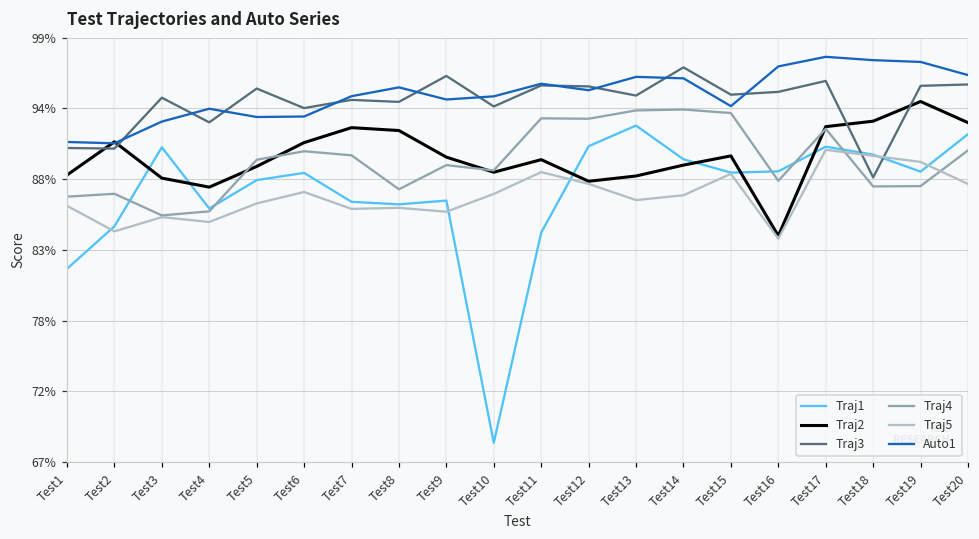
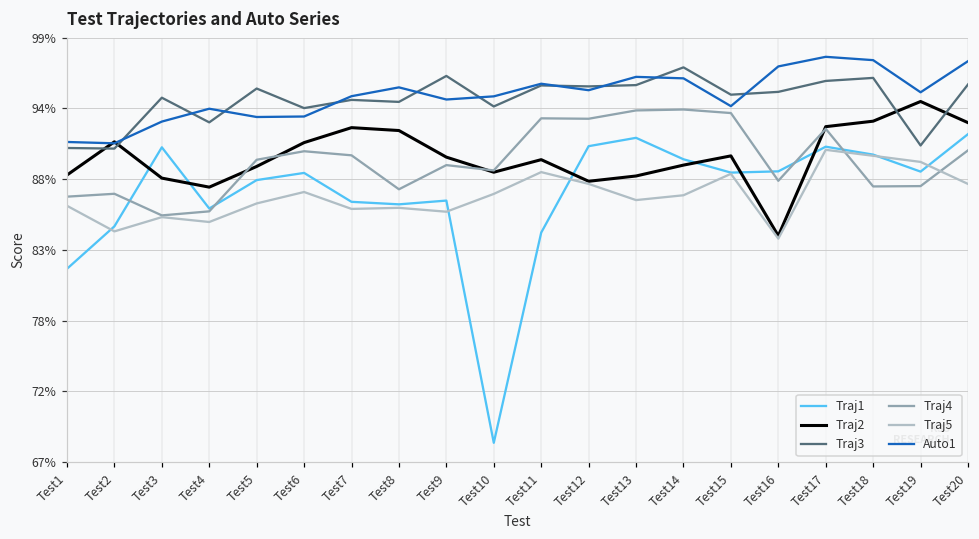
Traj1, Test13: 92.3% -> 91.4%
Traj3, Test13: 94.6% -> 95.3%
Traj3, Test18: 88.4% -> 95.9%
Traj3, Test19: 95.3% -> 90.8%
Auto1, Test19: 97.1% -> 94.8%
Auto1, Test20: 96.1% -> 97.2%
